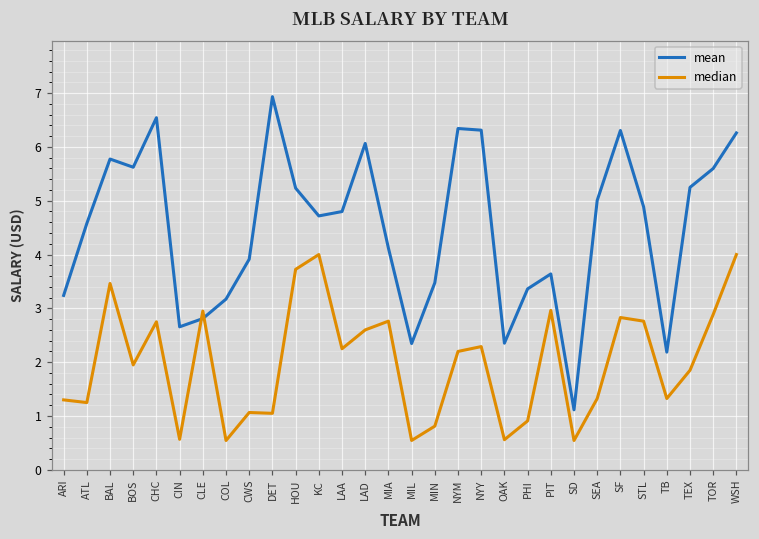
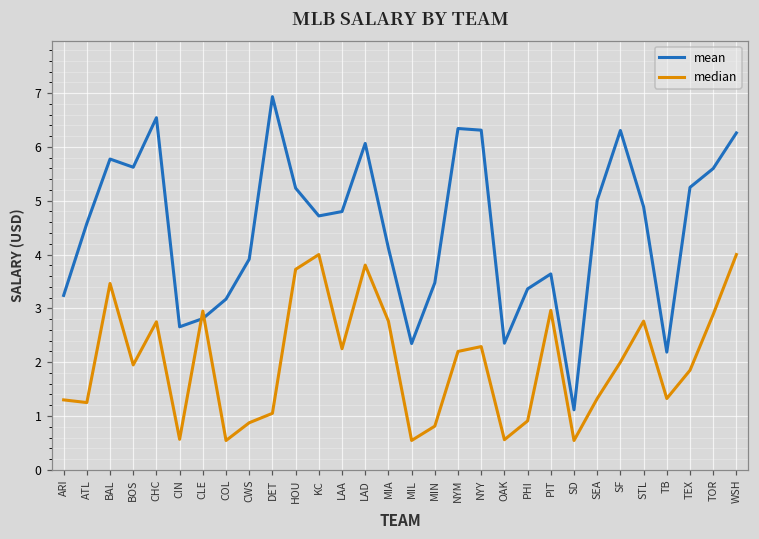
median, CWS: 1.1 -> 0.9
median, LAD: 2.6 -> 3.8
median, SF: 2.8 -> 2.0
